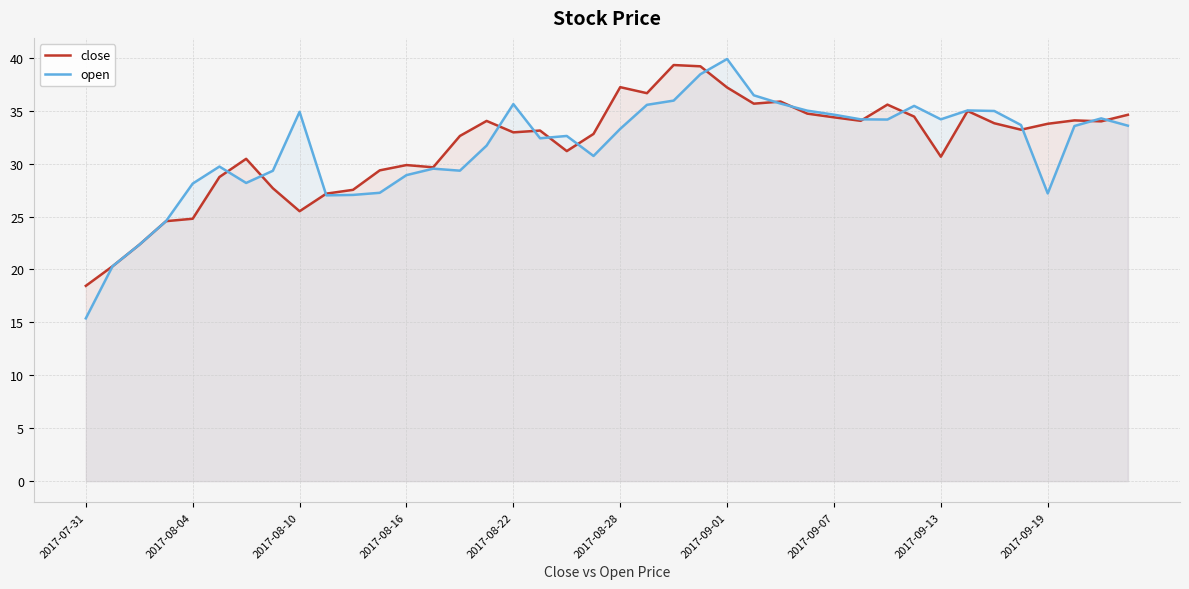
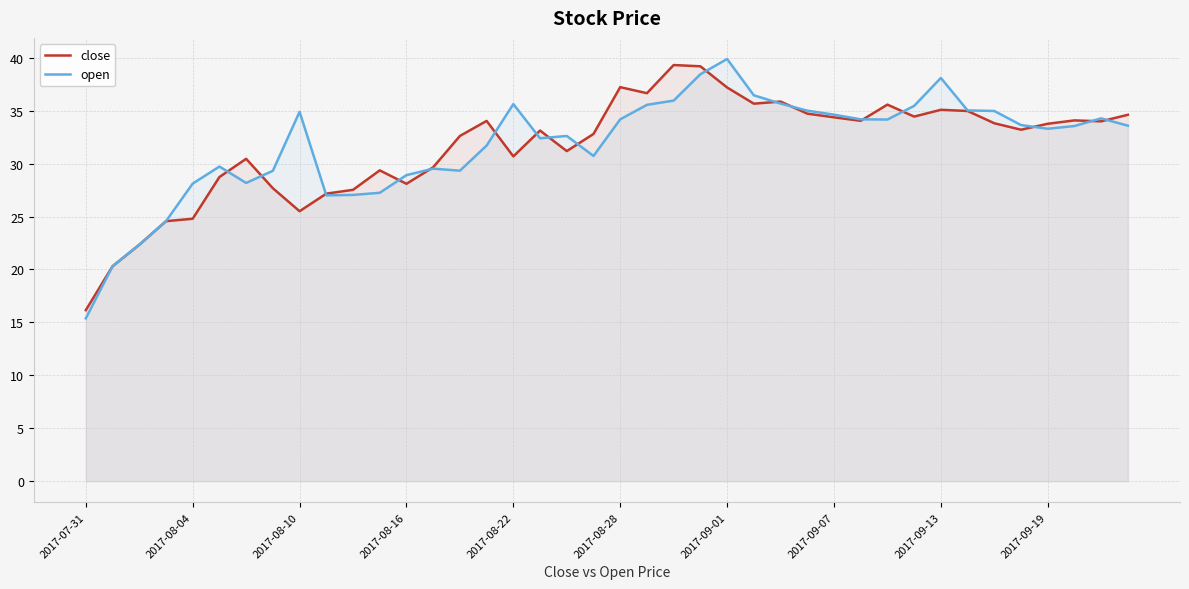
close, 2017-07-31: 18.5 -> 16.2
close, 2017-08-16: 29.9 -> 28.1
close, 2017-08-22: 33.0 -> 30.7
open, 2017-08-28: 33.3 -> 34.2
close, 2017-09-13: 30.7 -> 35.1
open, 2017-09-13: 34.2 -> 38.1
open, 2017-09-19: 27.2 -> 33.3
